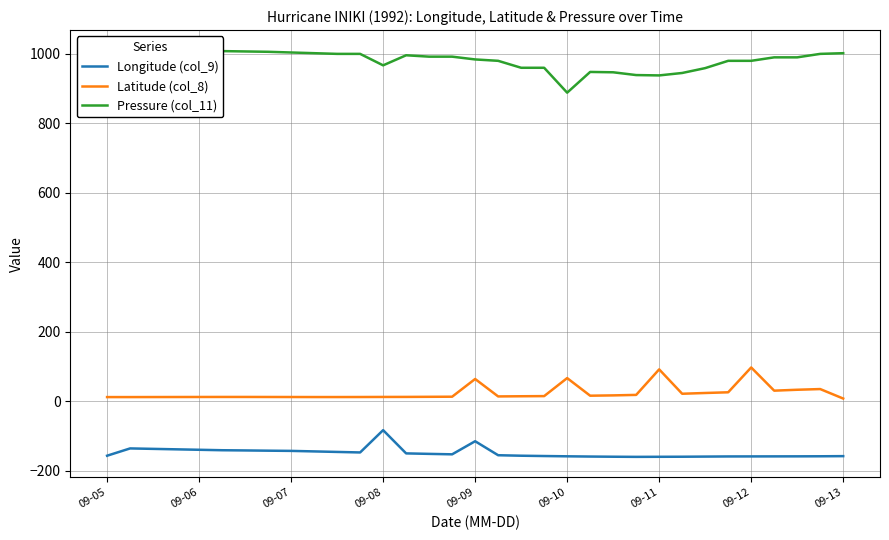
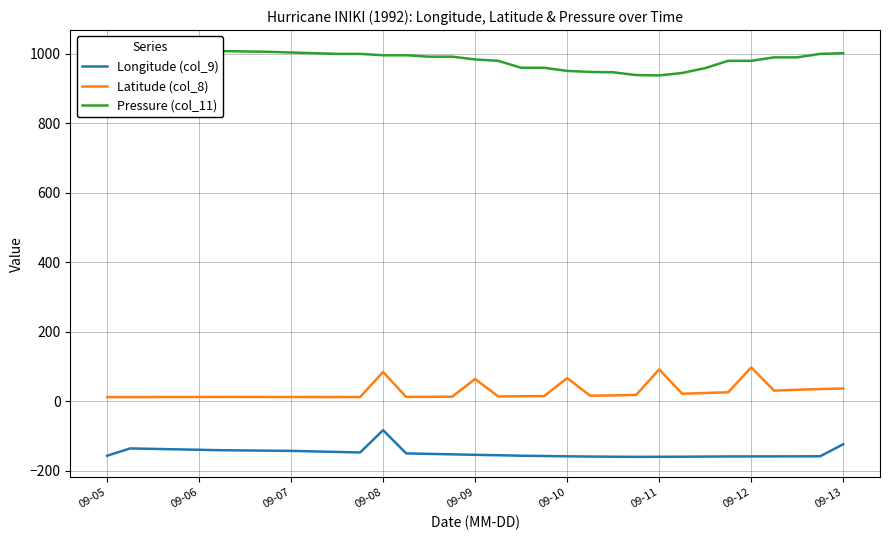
Latitude (col_8), 09-08: 10 -> 80
Pressure (col_11), 09-08: 970 -> 1000
Longitude (col_9), 09-09: -120 -> -150
Pressure (col_11), 09-10: 890 -> 950
Longitude (col_9), 09-13: -160 -> -120
Latitude (col_8), 09-13: 10 -> 40
